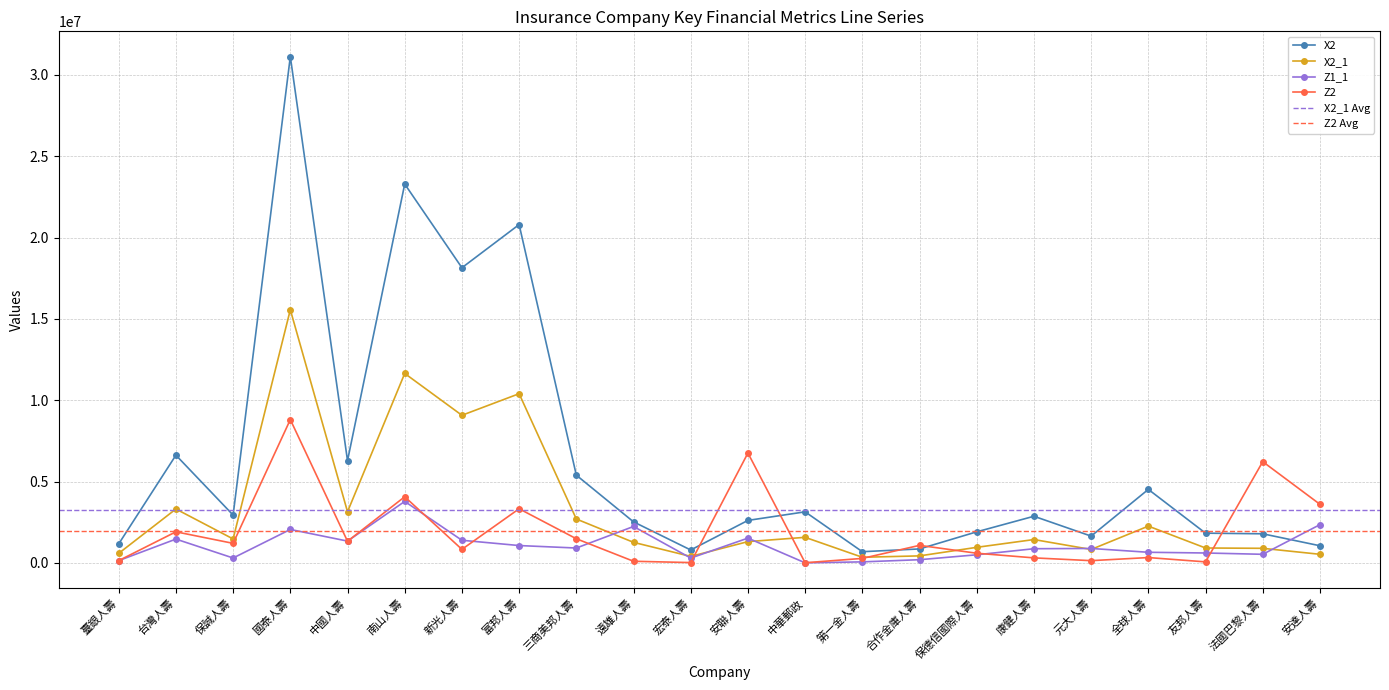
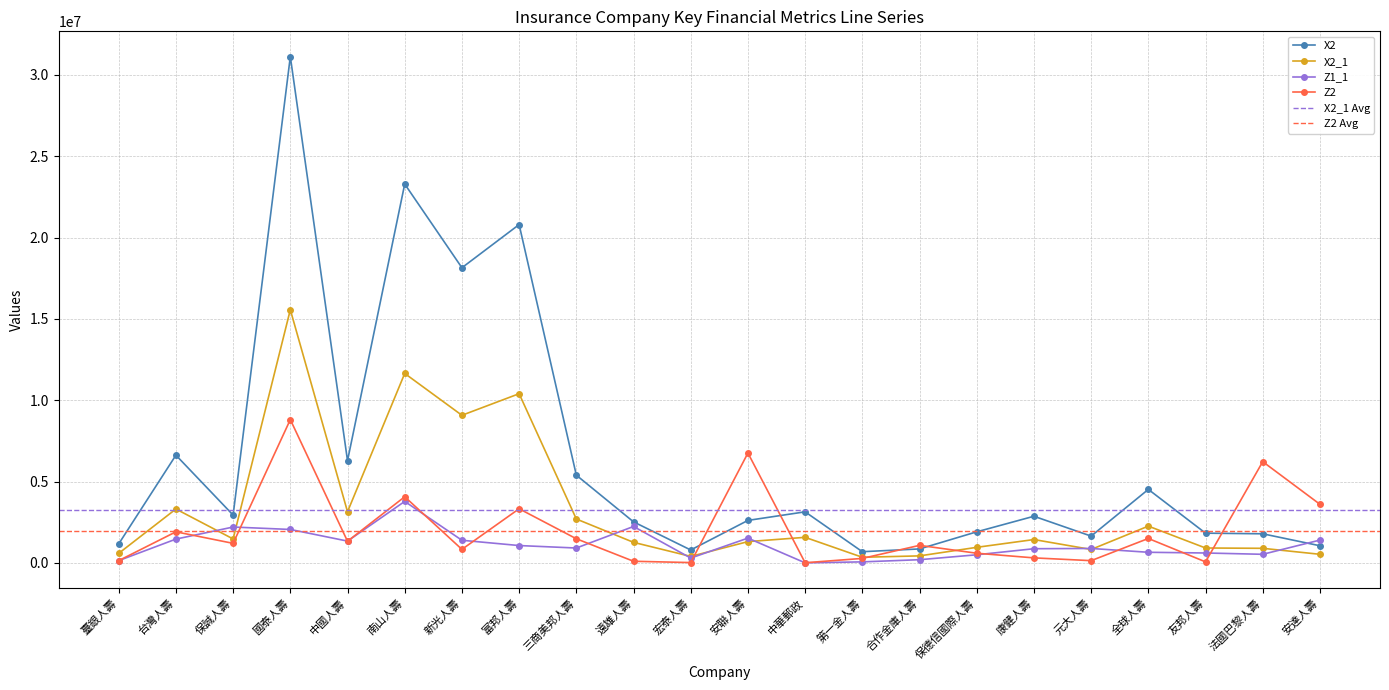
Z1_1, 保誠人壽: 300000 -> 2200000
Z2, 全球人壽: 300000 -> 1500000
Z1_1, 安達人壽: 2300000 -> 1400000
